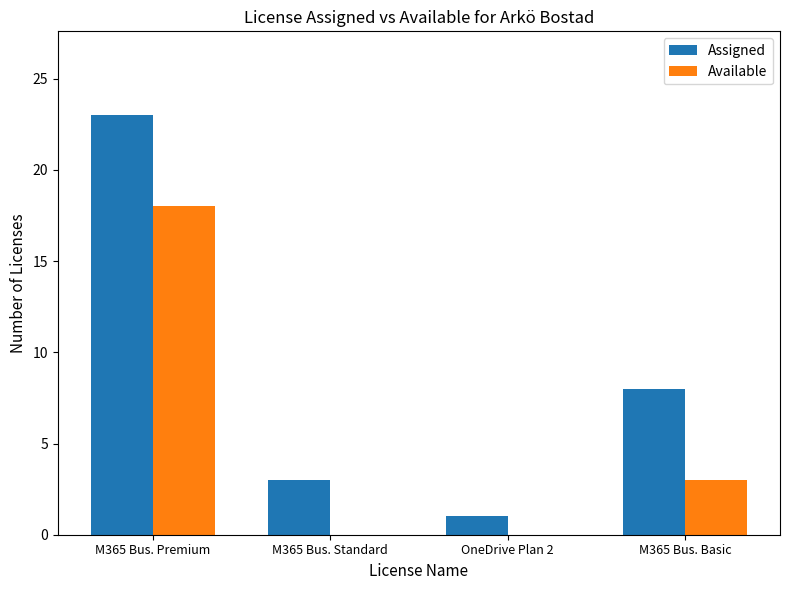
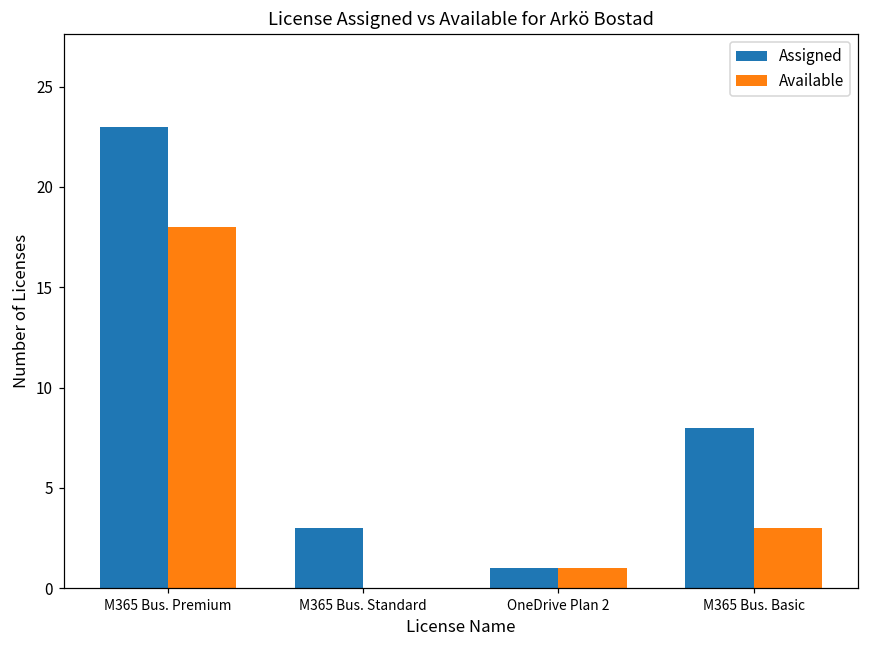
Available, OneDrive Plan 2: 0 -> 1
